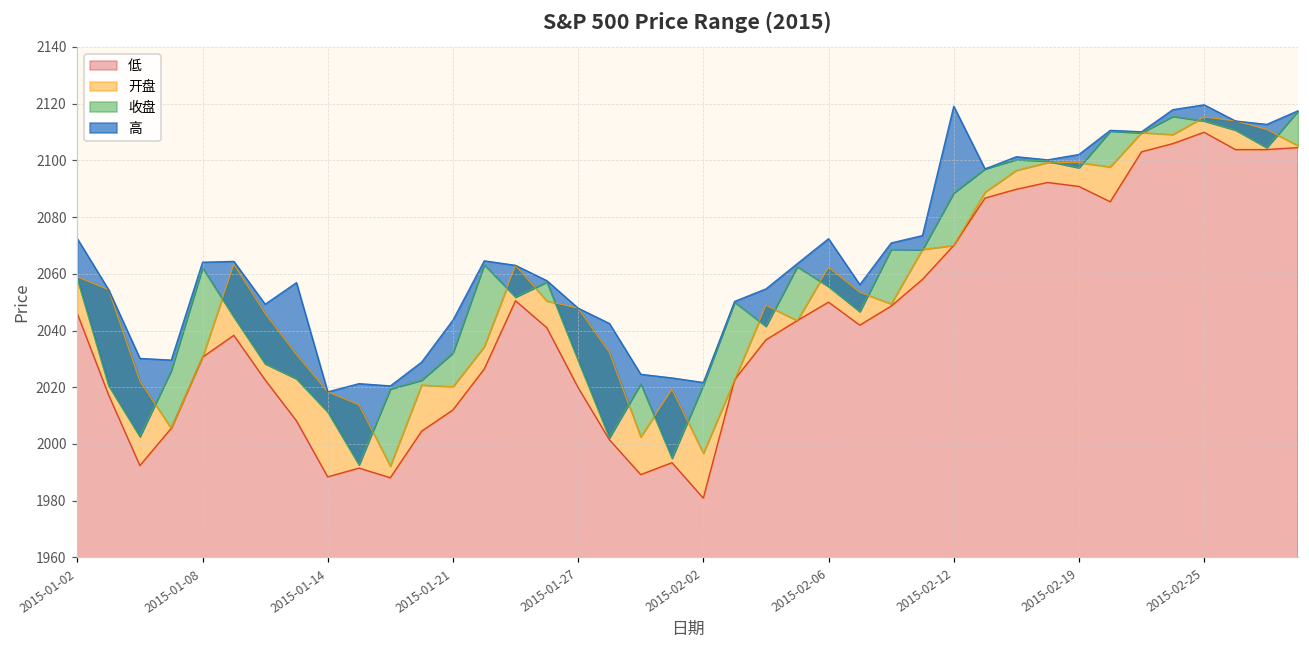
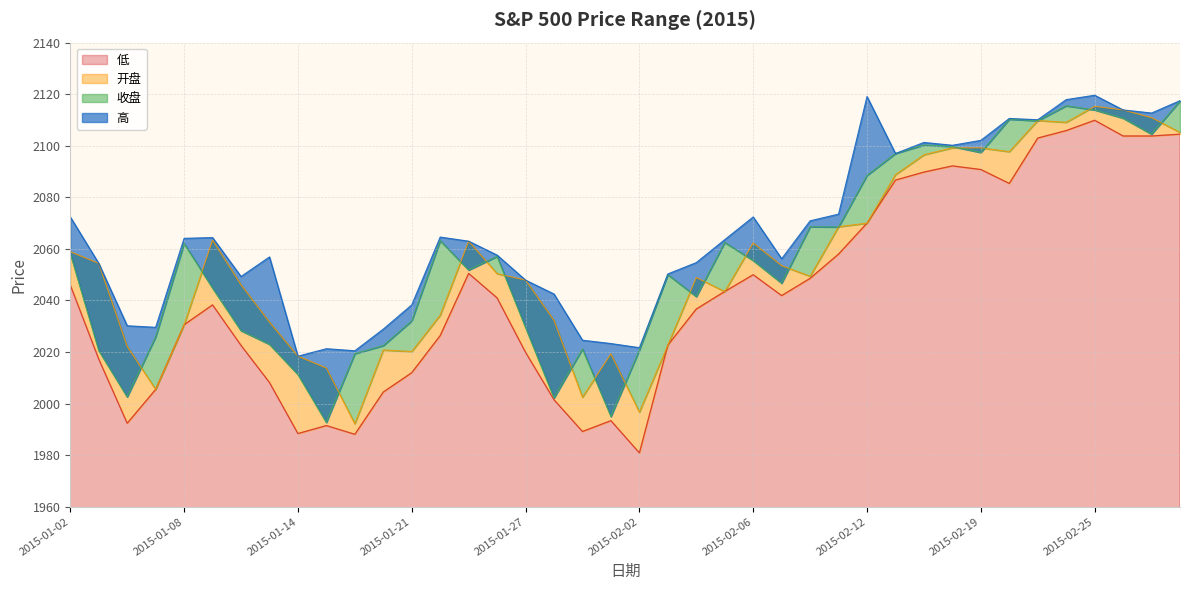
高, 2015-01-21: 2044 -> 2038
